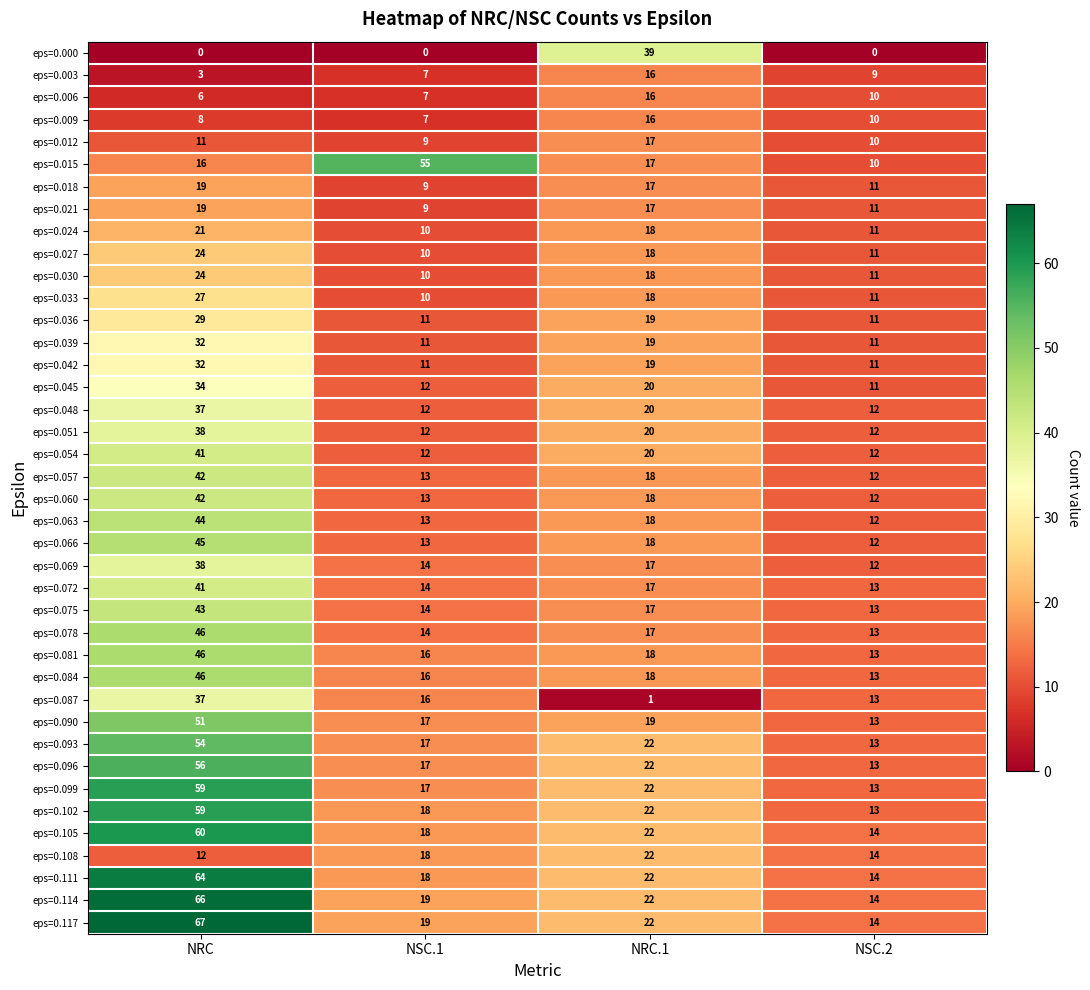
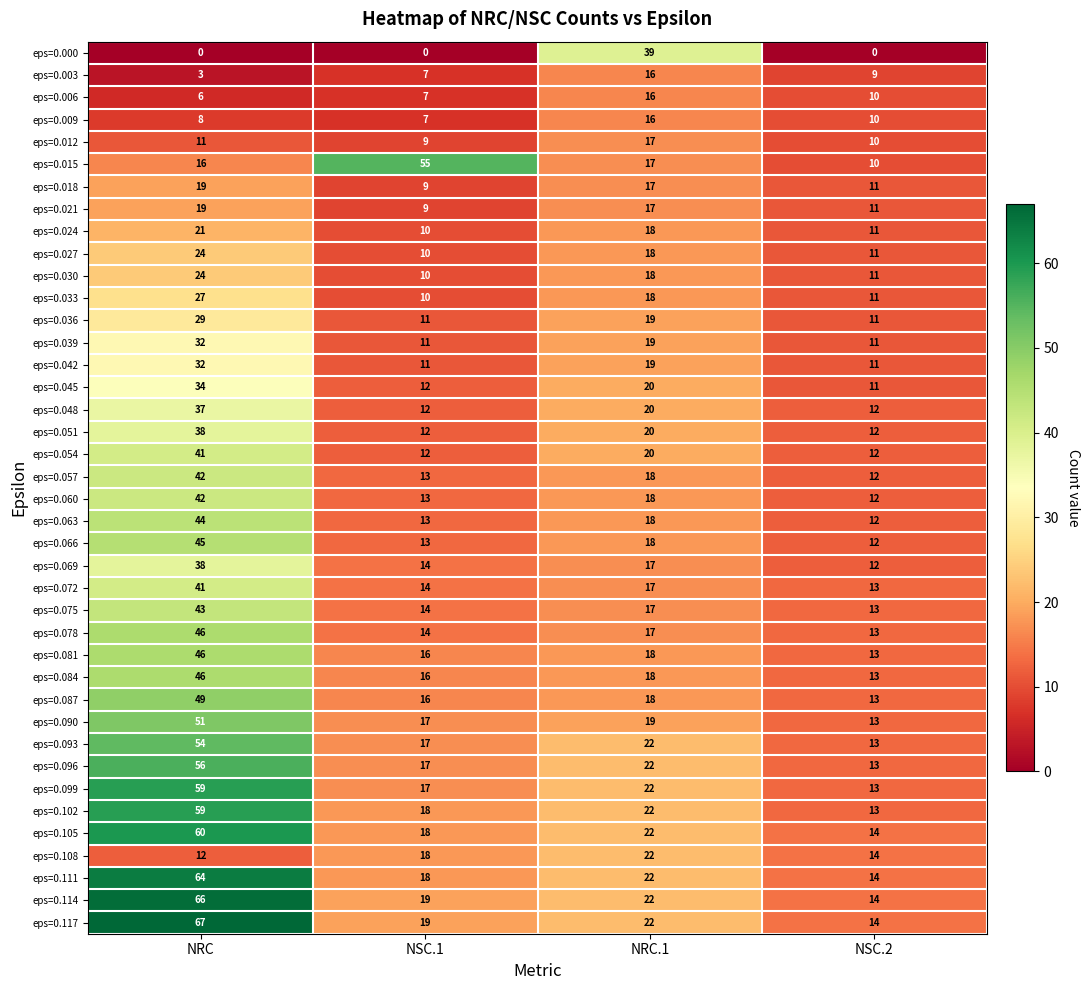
eps=0.087, NRC: 37 -> 49
eps=0.087, NRC.1: 1 -> 18
